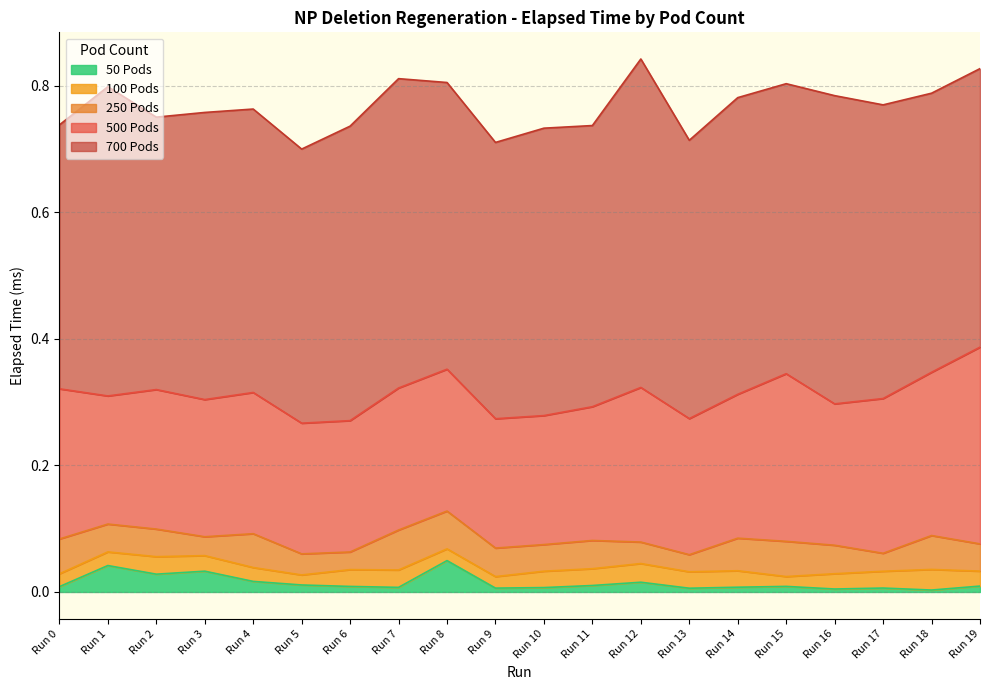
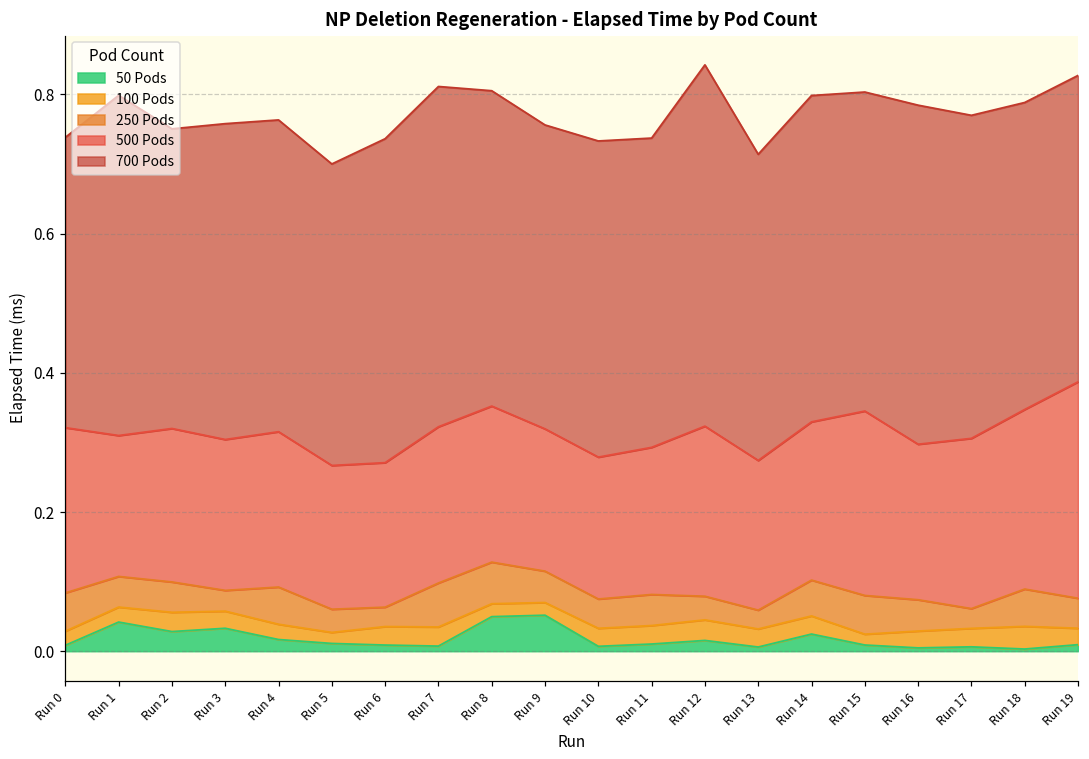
50 Pods, Run 9: 0.01 -> 0.05
50 Pods, Run 14: 0.01 -> 0.02
